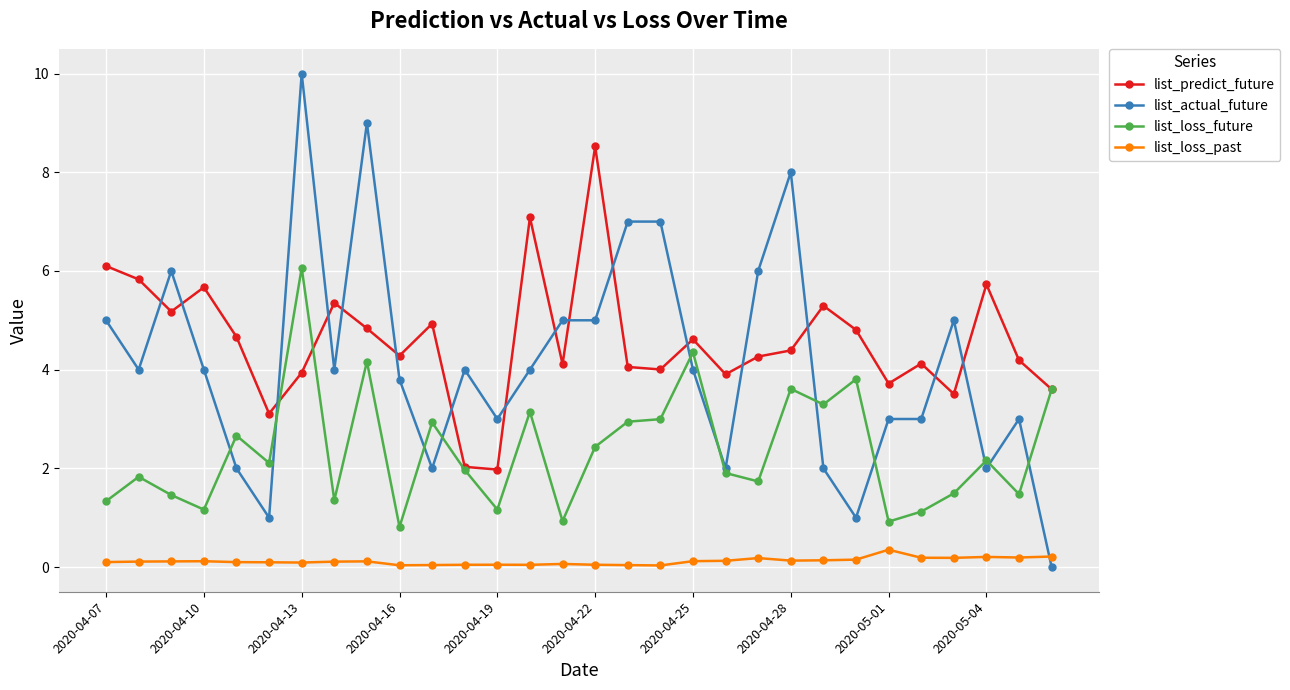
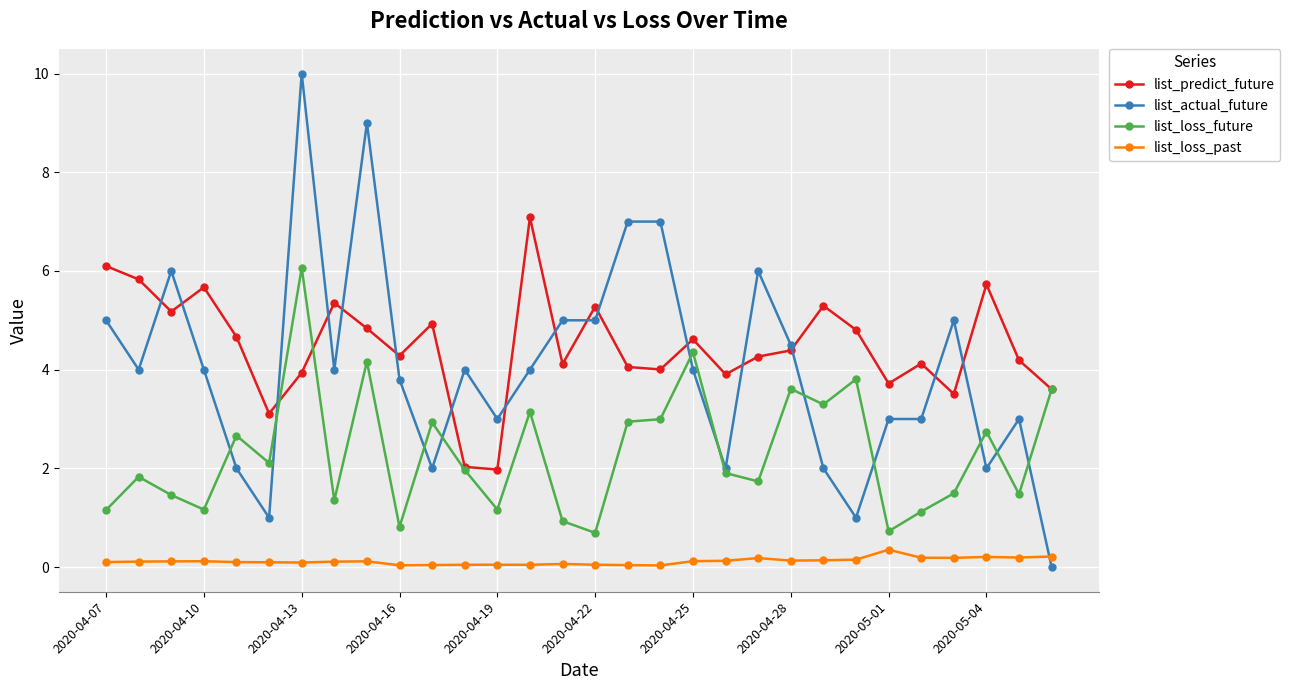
list_loss_future, 2020-04-07: 1.3 -> 1.2
list_predict_future, 2020-04-22: 8.5 -> 5.3
list_loss_future, 2020-04-22: 2.4 -> 0.7
list_actual_future, 2020-04-28: 8.0 -> 4.5
list_loss_future, 2020-05-01: 0.9 -> 0.7
list_loss_future, 2020-05-04: 2.2 -> 2.7
